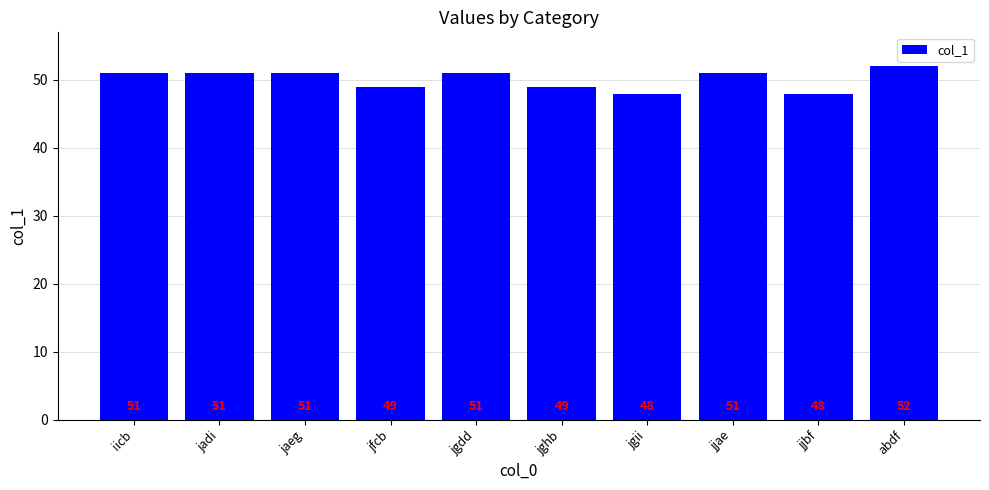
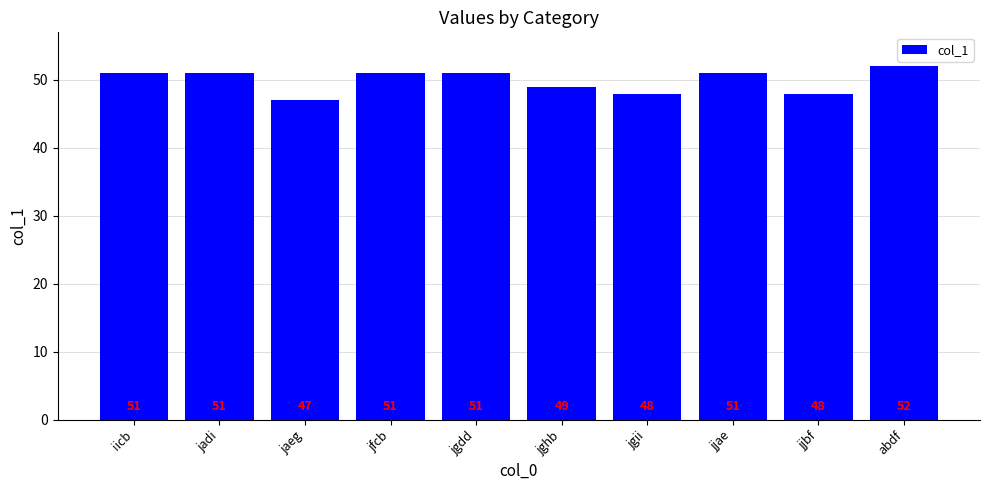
jaeg: 51 -> 47
jfcb: 49 -> 51
